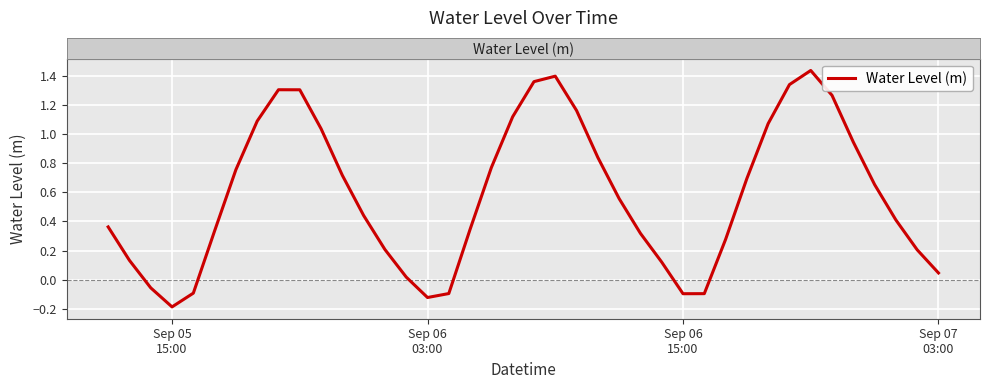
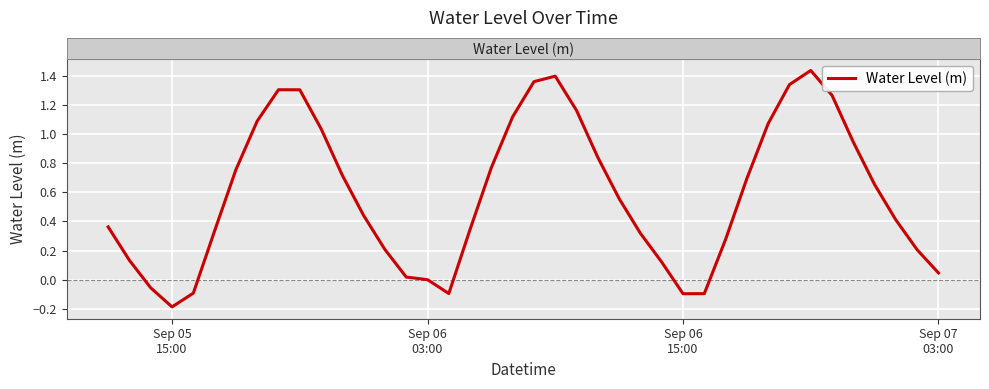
Sep 06 03:00: -0.12 -> 0.00
